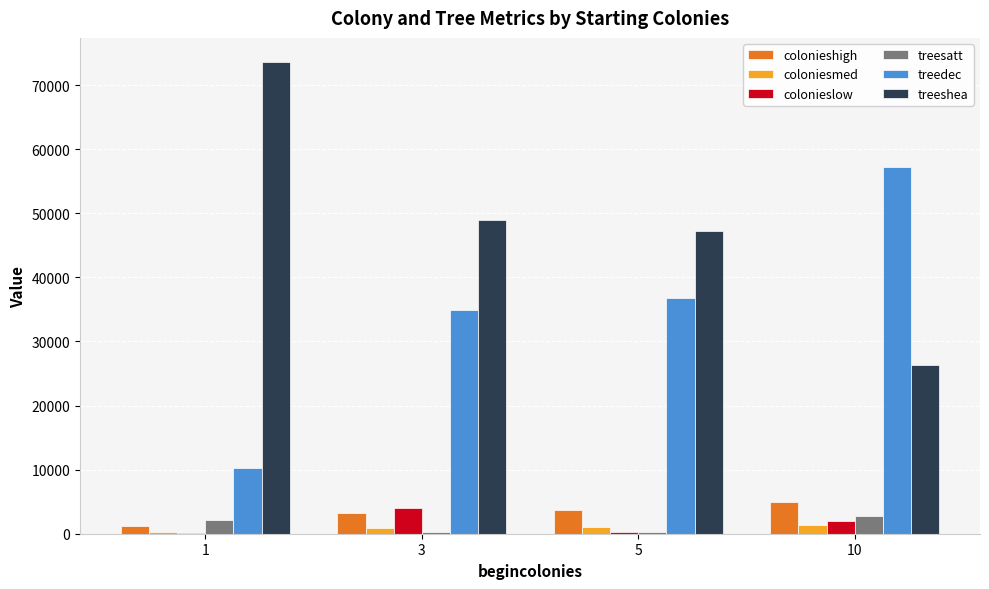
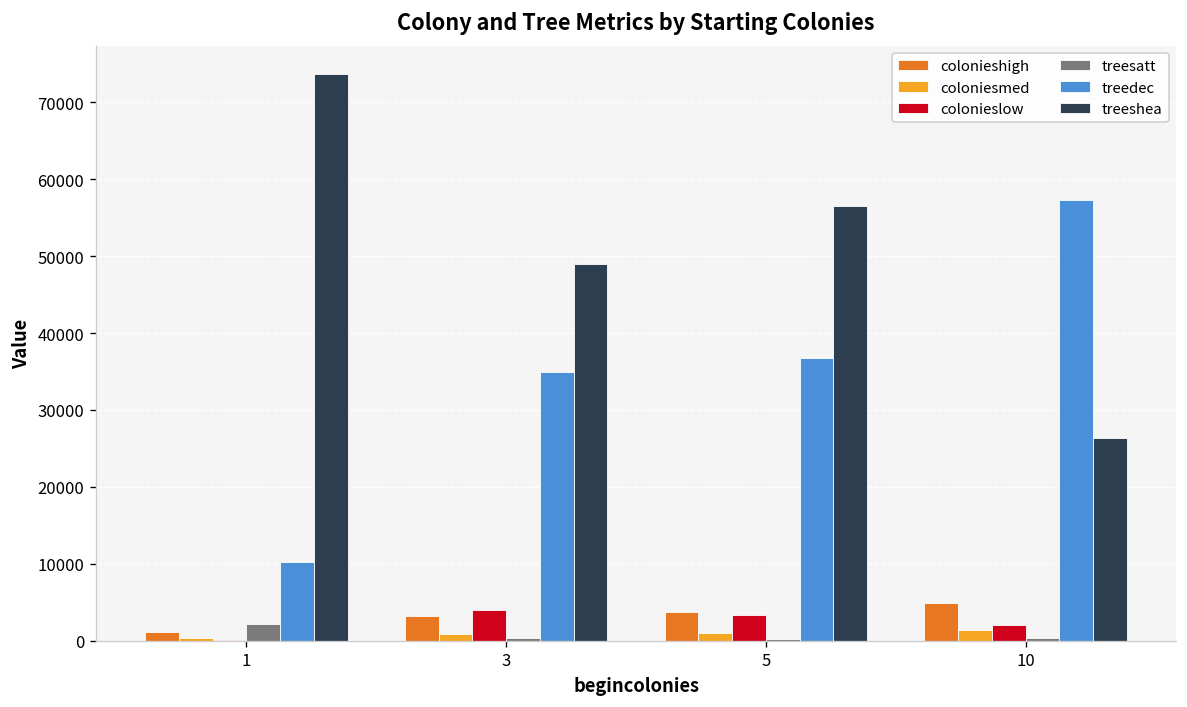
colonieslow, 5: 0 -> 3000
treeshea, 5: 47000 -> 56000
treesatt, 10: 3000 -> 0
